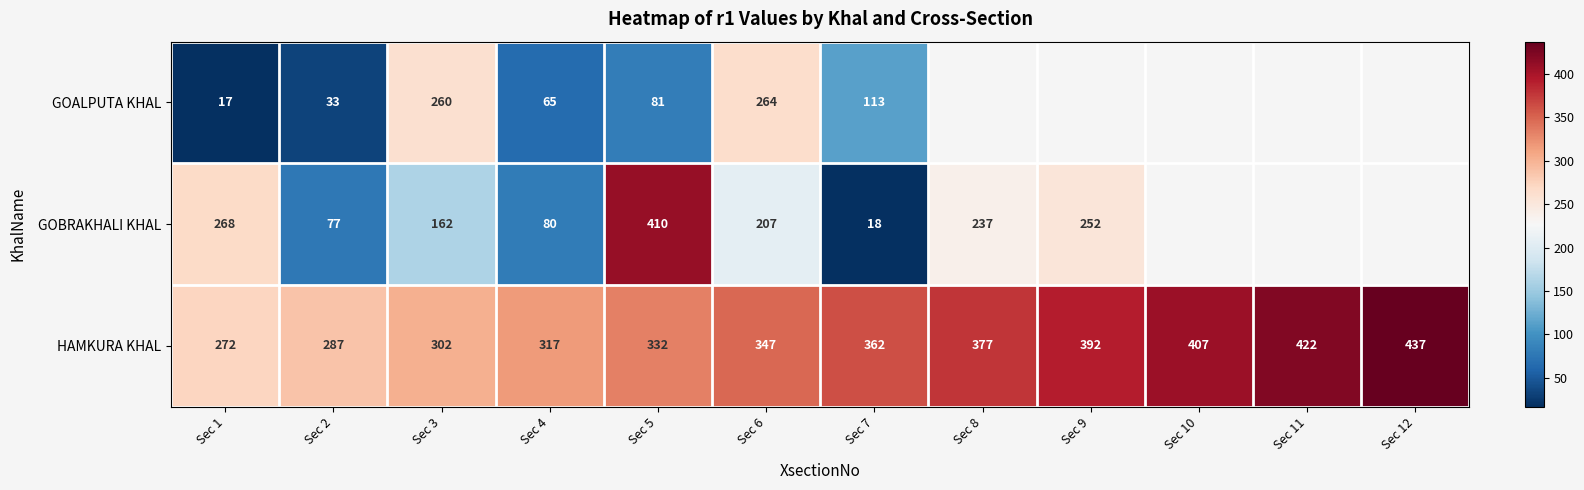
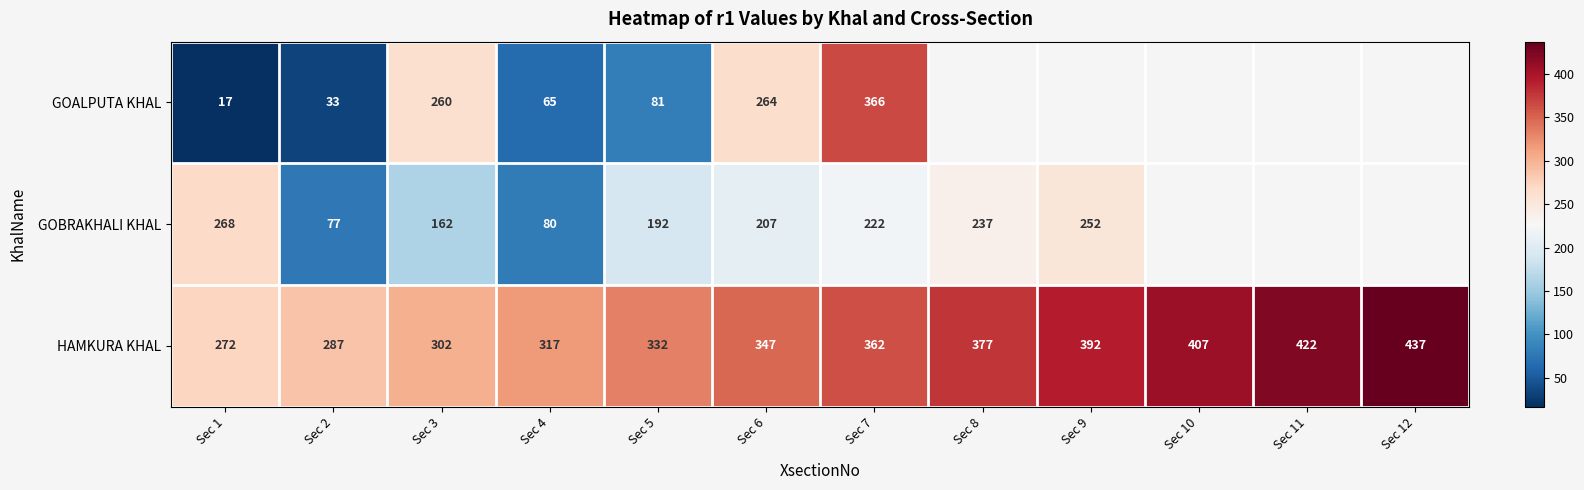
GOALPUTA KHAL, Sec 7: 113 -> 366
GOBRAKHALI KHAL, Sec 5: 410 -> 192
GOBRAKHALI KHAL, Sec 7: 18 -> 222
